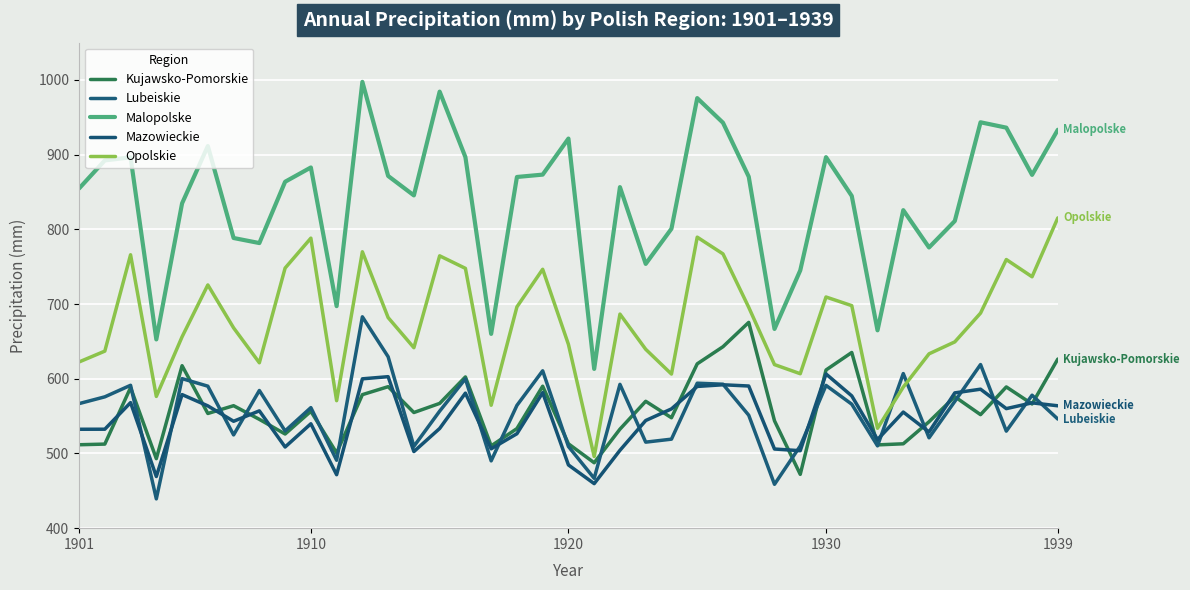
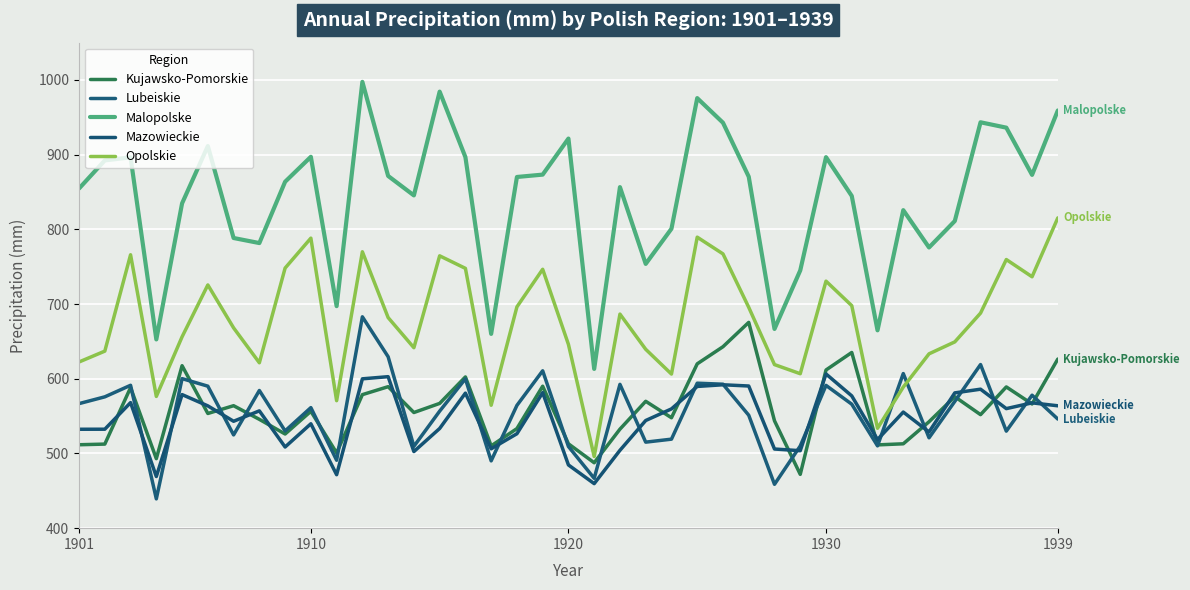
Malopolske, 1910: 880 -> 900
Opolskie, 1930: 710 -> 730
Malopolske, 1939: 930 -> 960
